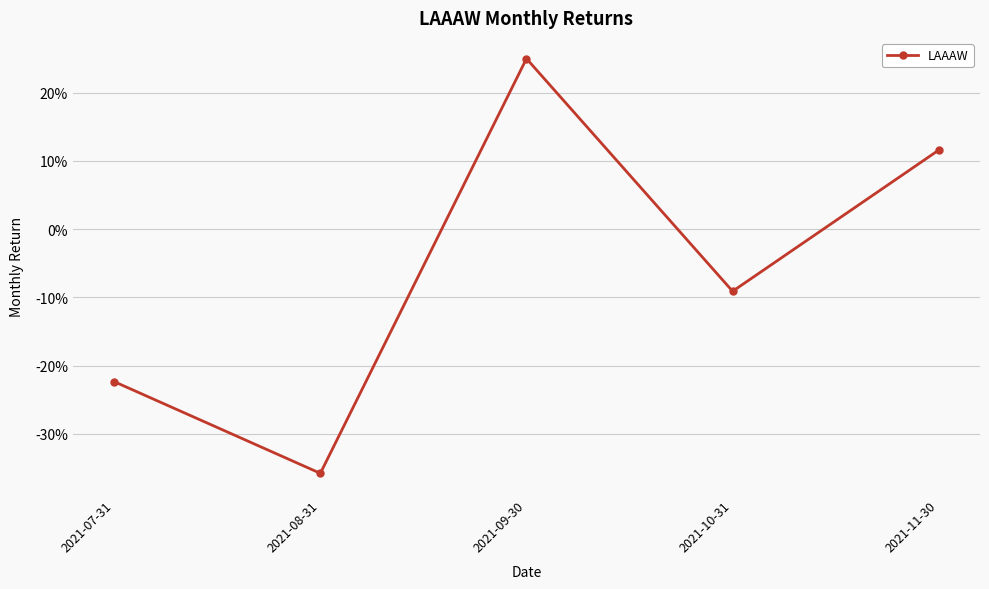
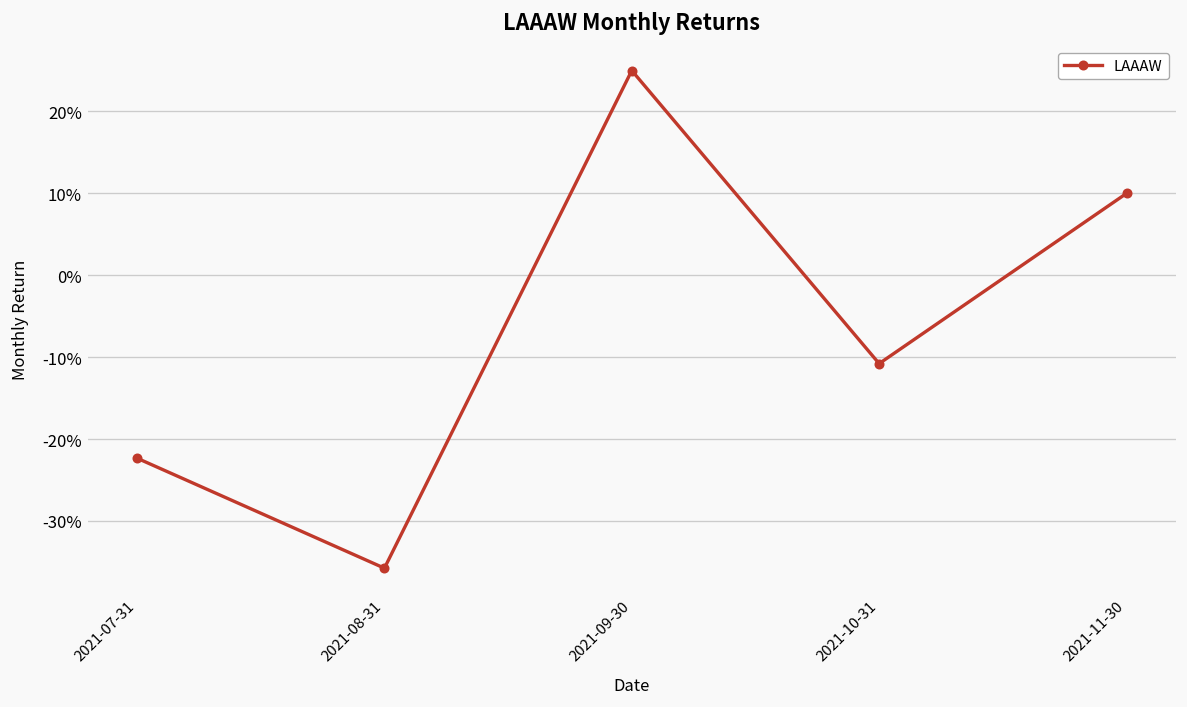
2021-10-31: -9% -> -11%
2021-11-30: 12% -> 10%
